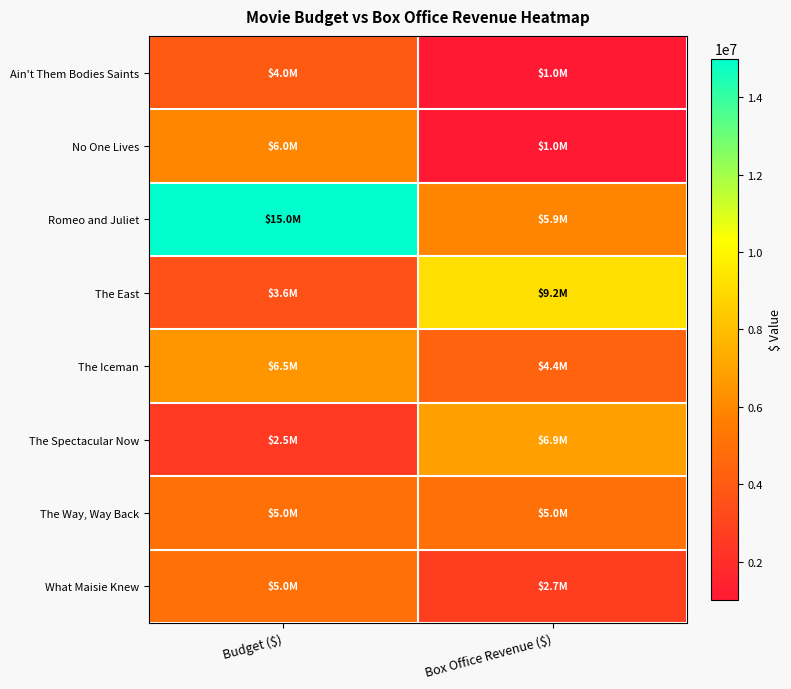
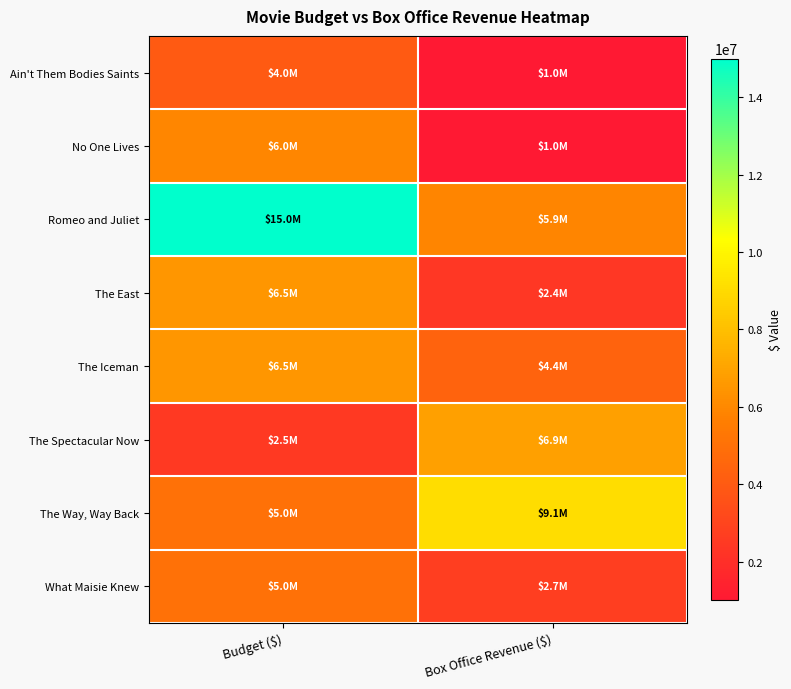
The East, Budget ($): $3.6M -> $6.5M
The East, Box Office Revenue ($): $9.2M -> $2.4M
The Way, Way Back, Box Office Revenue ($): $5.0M -> $9.1M
